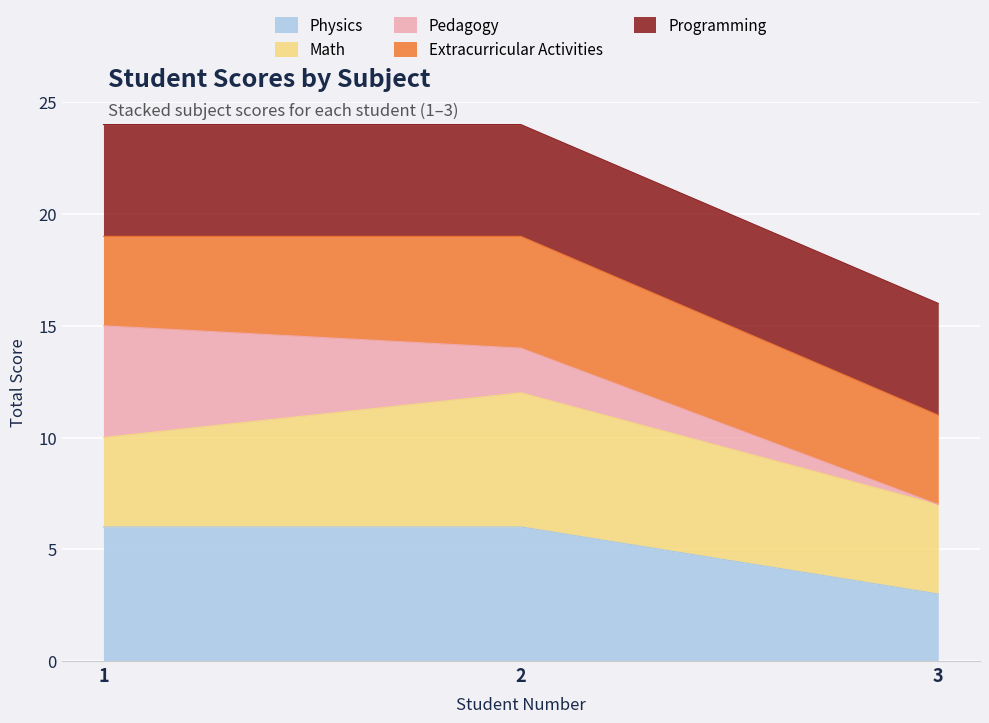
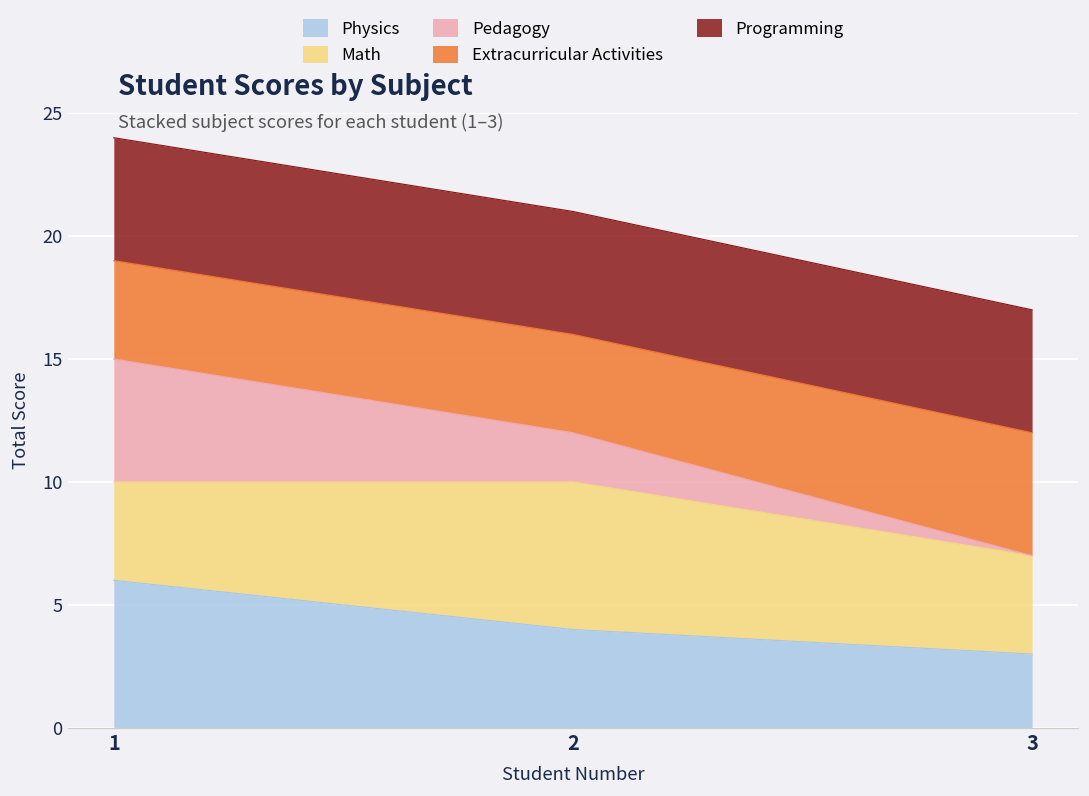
Physics, 2: 6 -> 4
Extracurricular Activities, 2: 5 -> 4
Extracurricular Activities, 3: 4 -> 5
